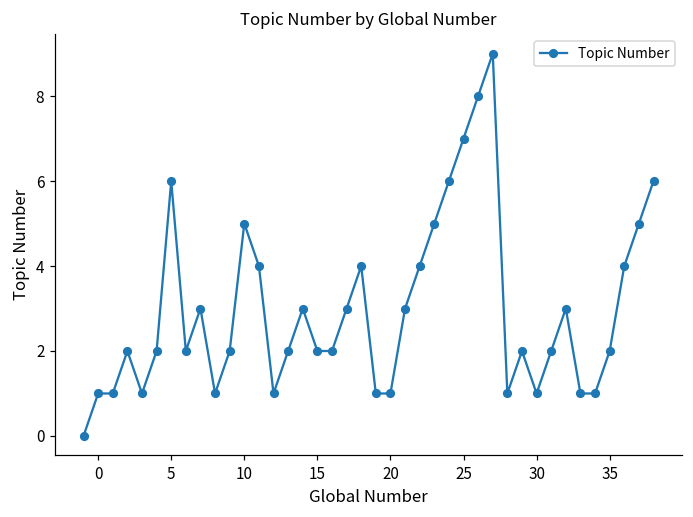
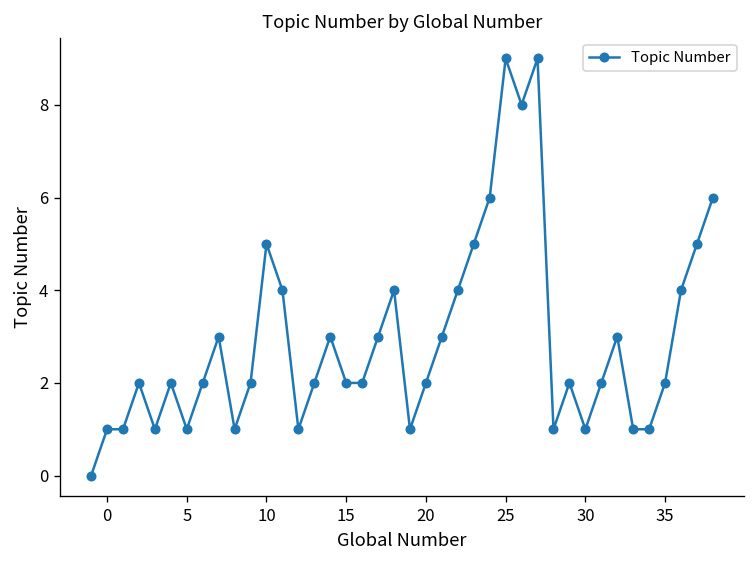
5: 6 -> 1
20: 1 -> 2
25: 7 -> 9
